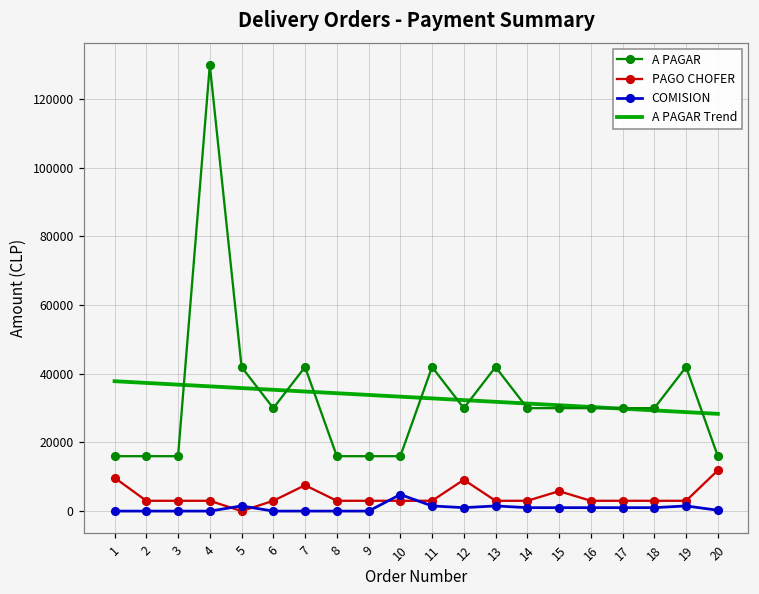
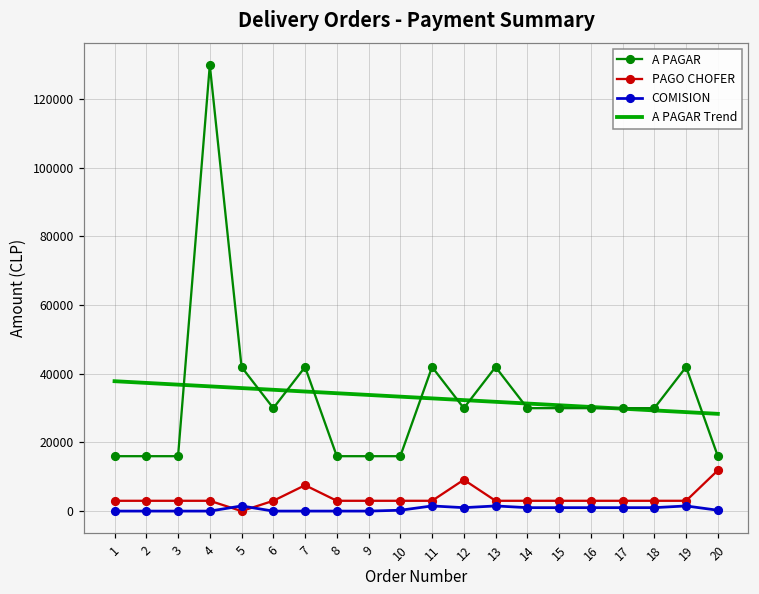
PAGO CHOFER, 1: 10000 -> 3000
COMISION, 10: 5000 -> 0
PAGO CHOFER, 15: 6000 -> 3000
